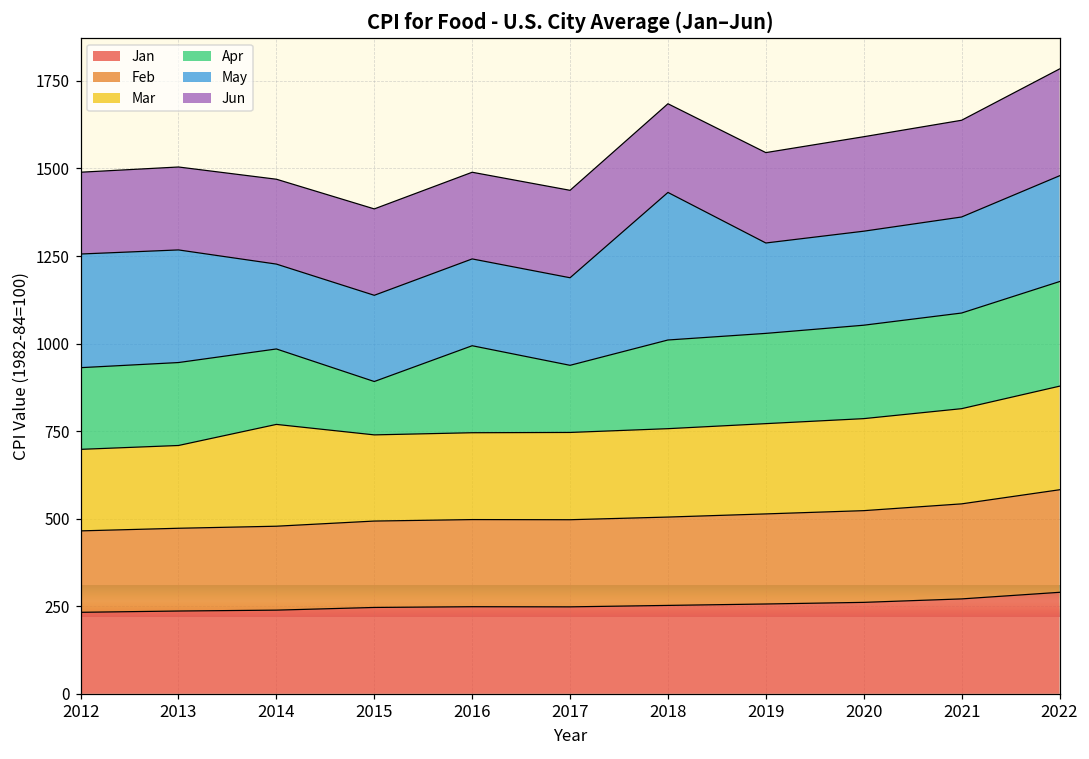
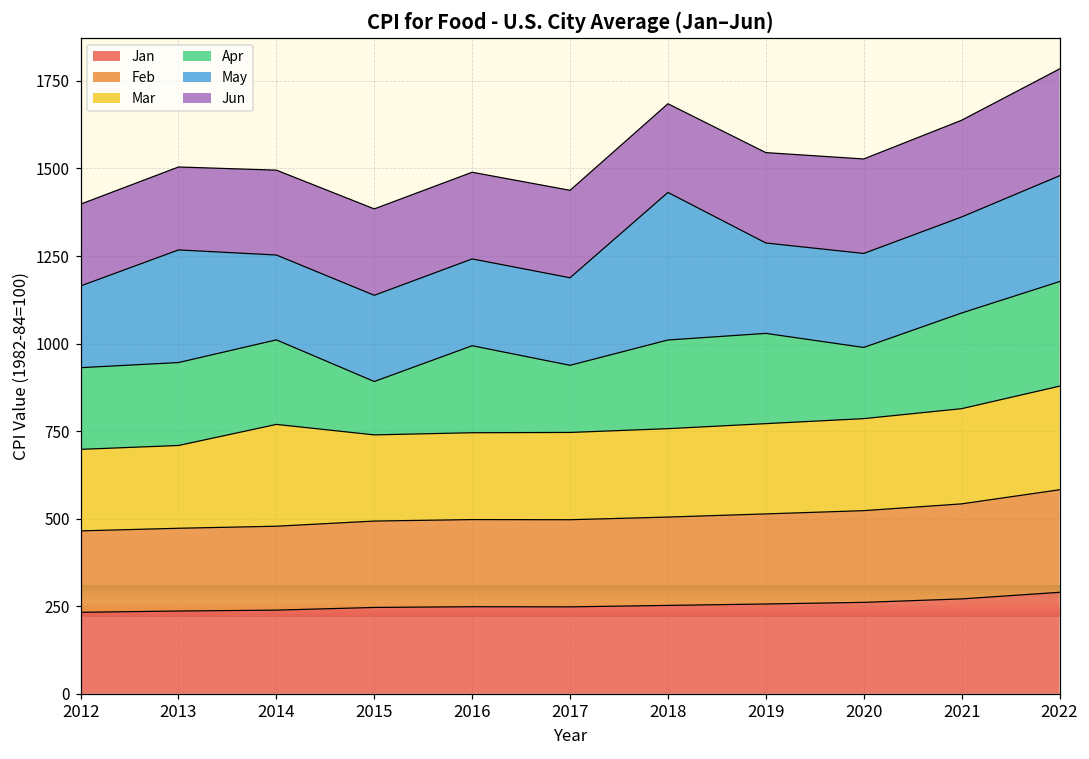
May, 2012: 320 -> 230
Apr, 2014: 220 -> 240
Apr, 2020: 270 -> 200
